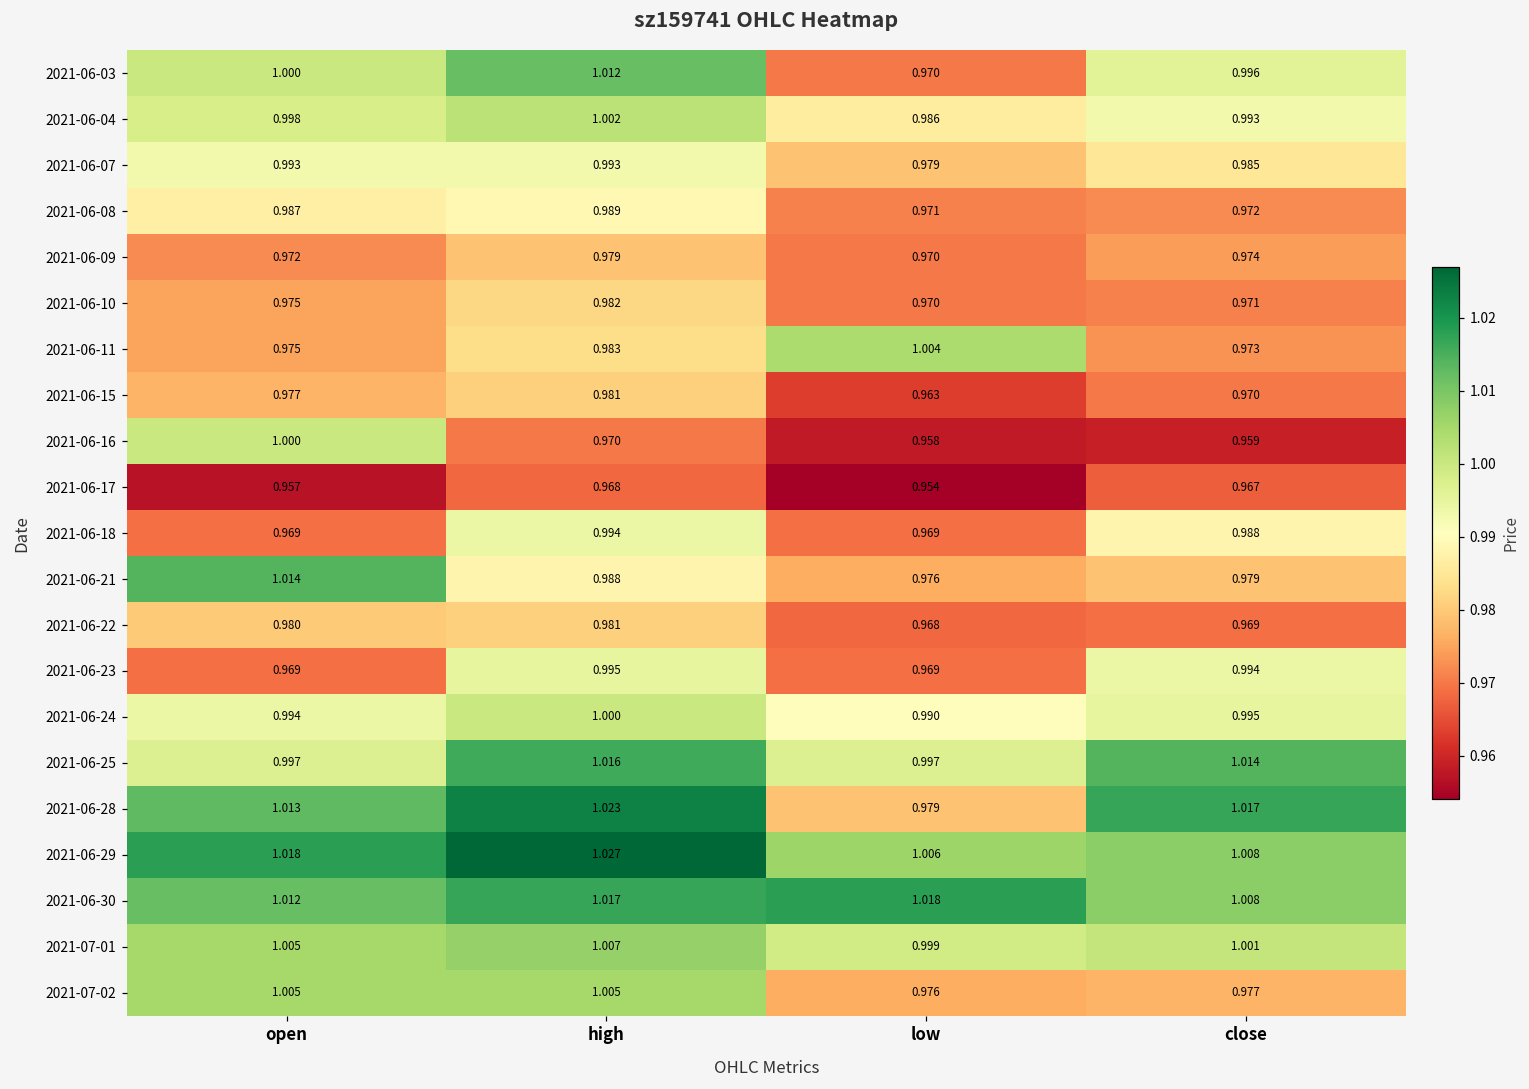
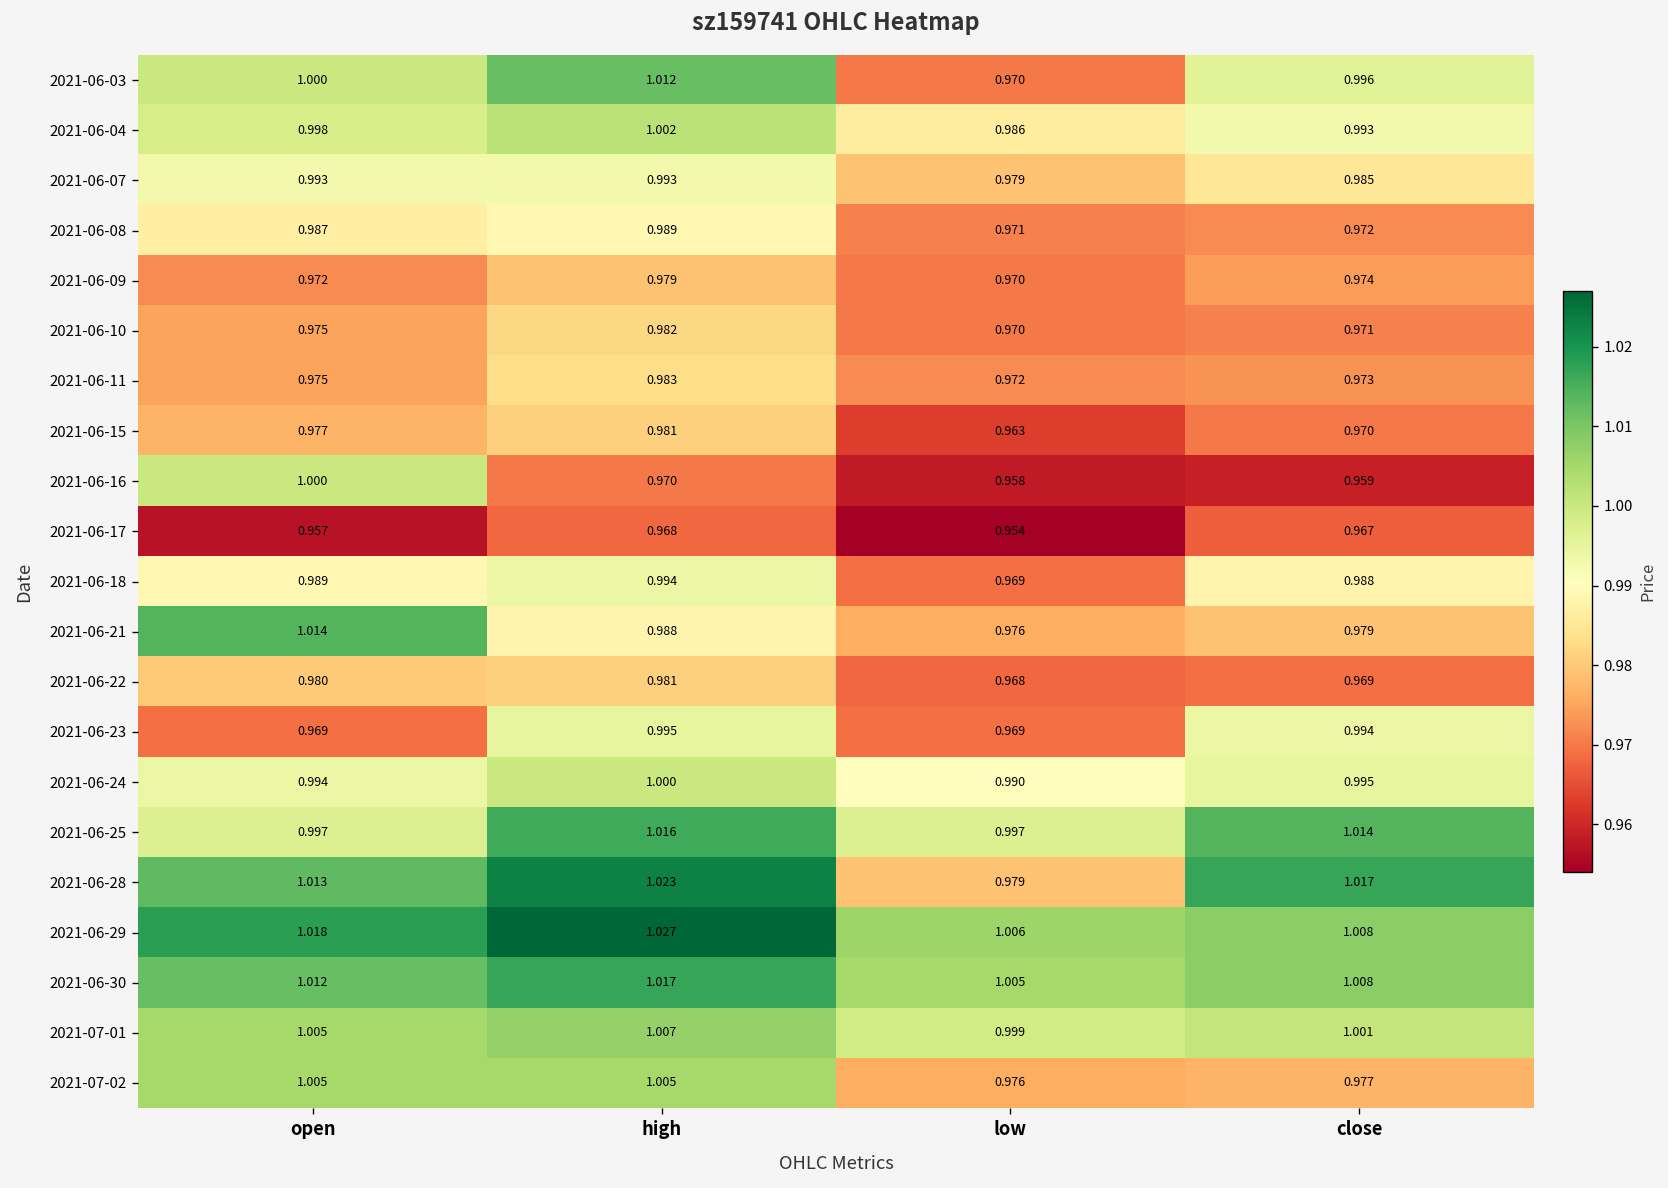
2021-06-11, low: 1.004 -> 0.972
2021-06-18, open: 0.969 -> 0.989
2021-06-30, low: 1.018 -> 1.005
